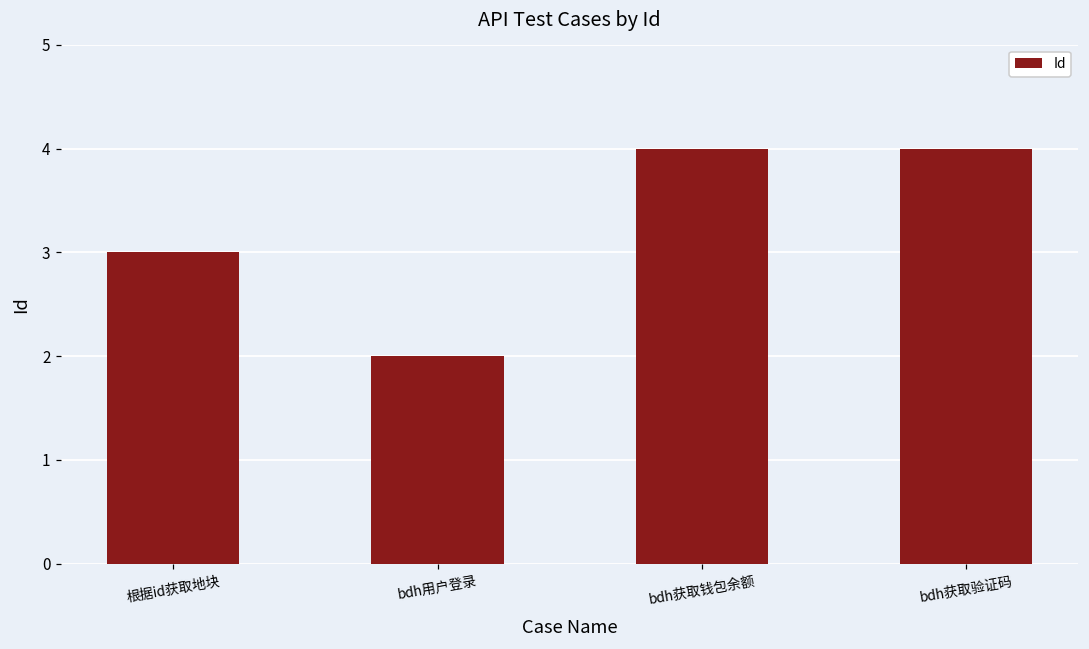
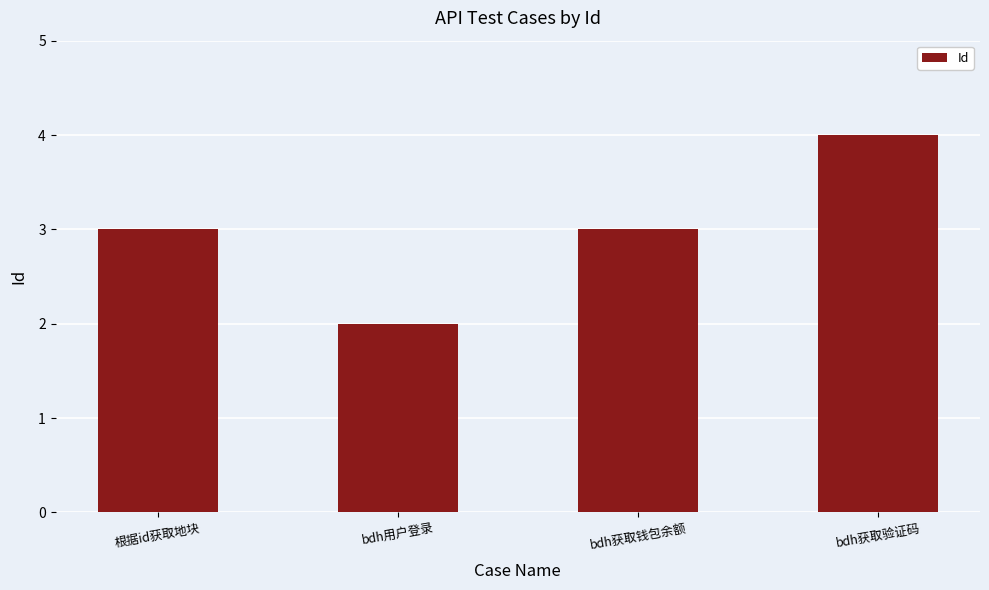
bdh获取钱包余额: 4 -> 3
